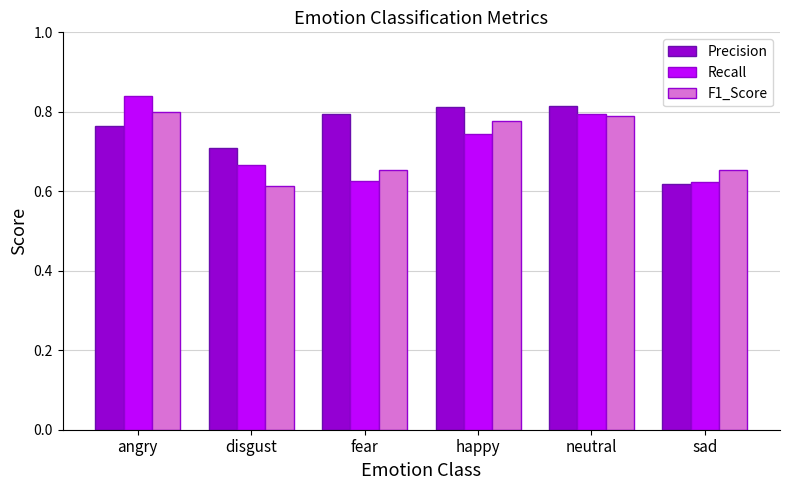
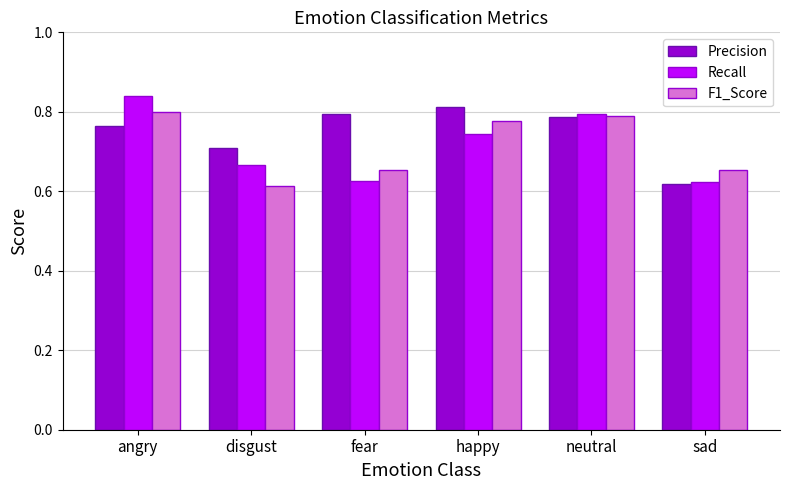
Precision, neutral: 0.81 -> 0.79
